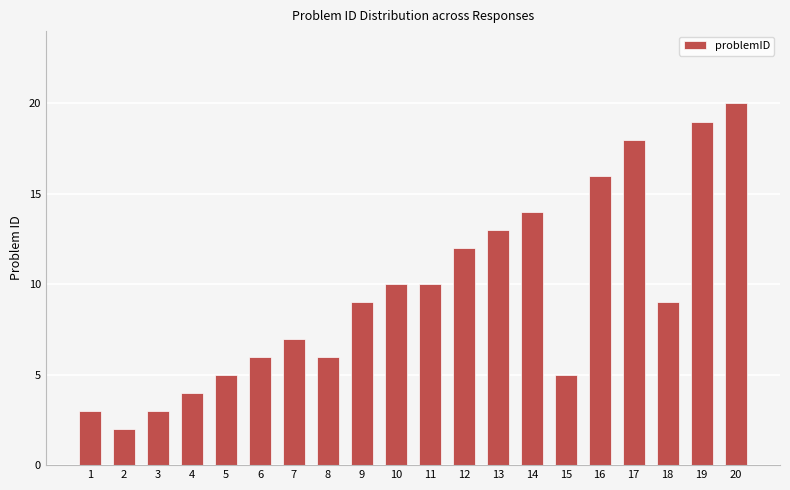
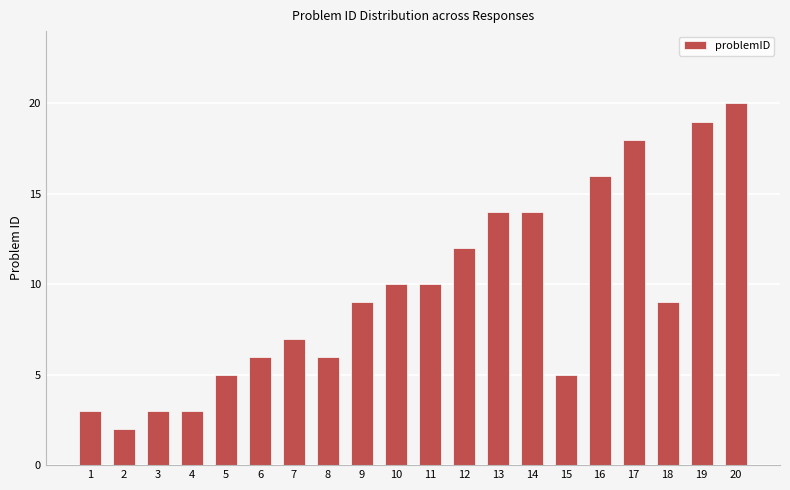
4: 4 -> 3
13: 13 -> 14
